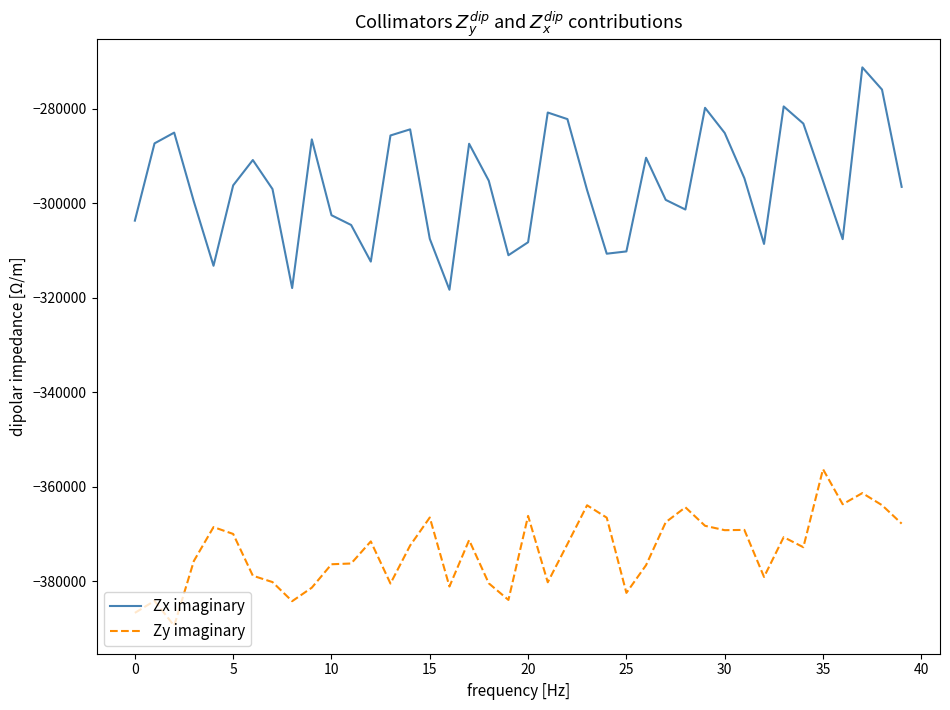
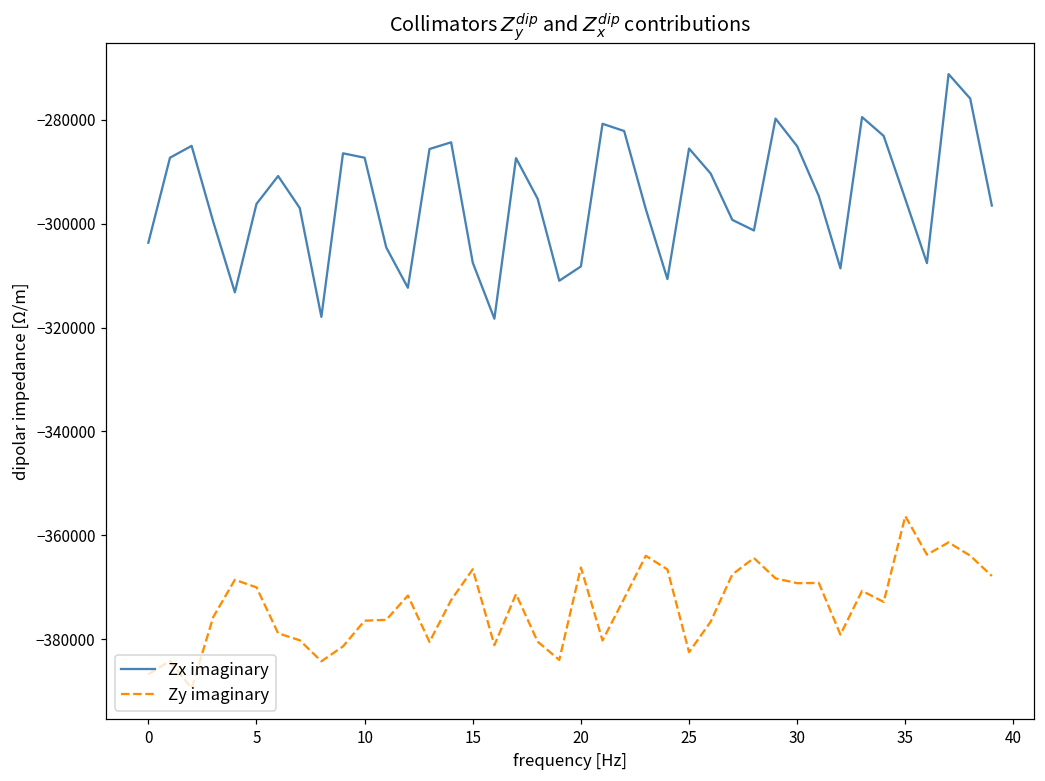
Zx imaginary, 10: -303000 -> -287000
Zx imaginary, 25: -310000 -> -286000
